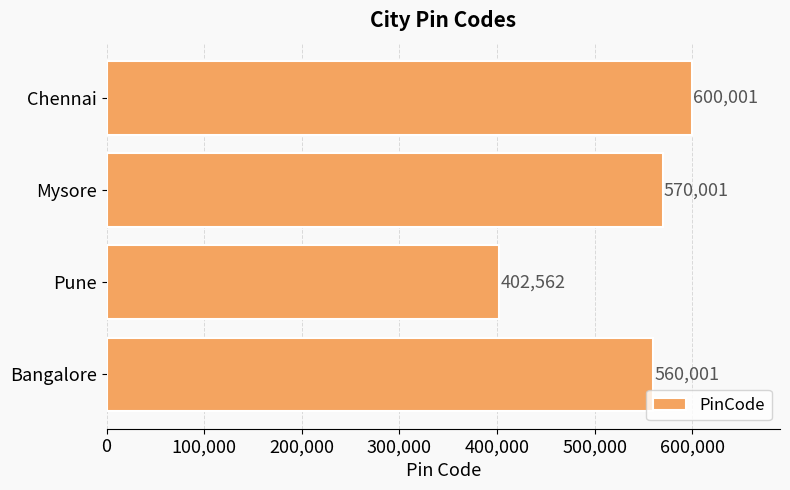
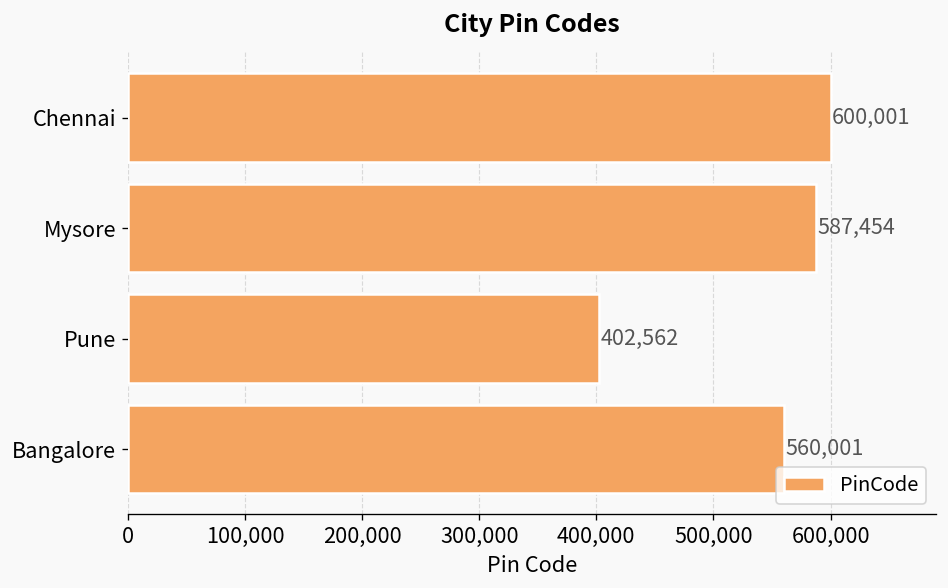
Mysore: 570,001 -> 587,454
